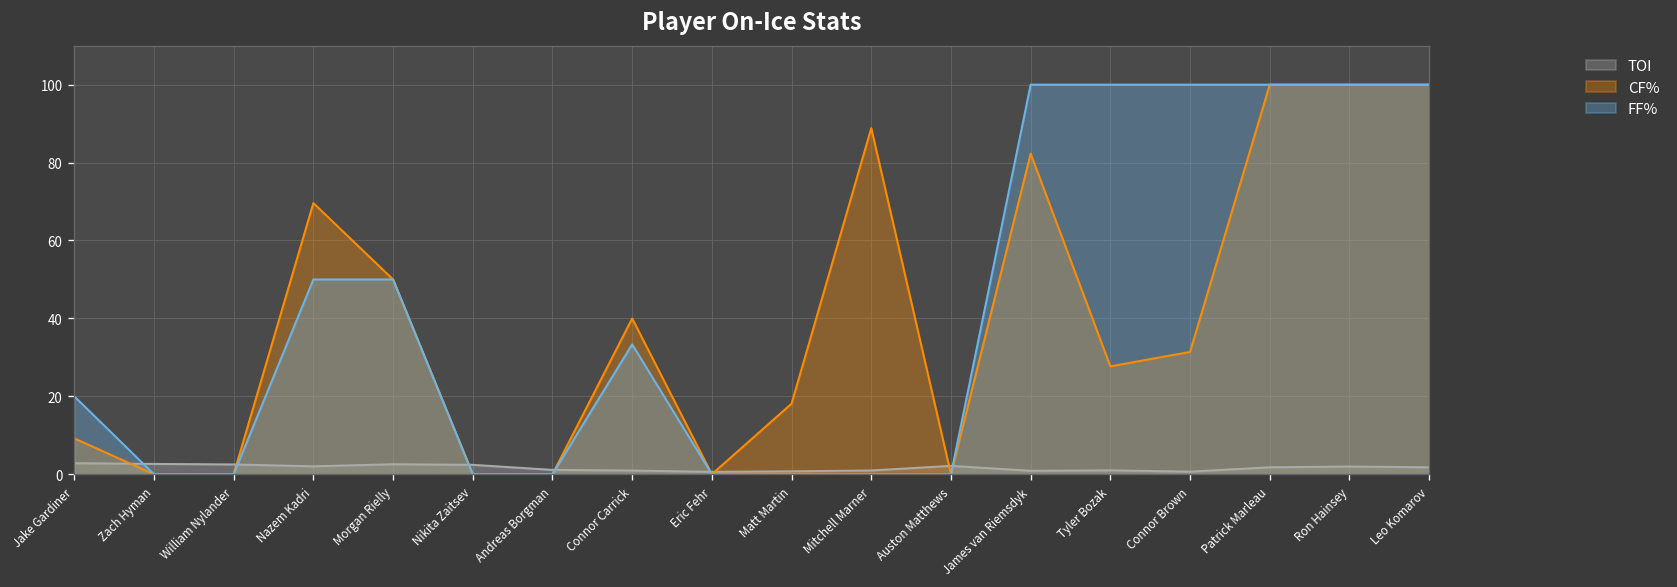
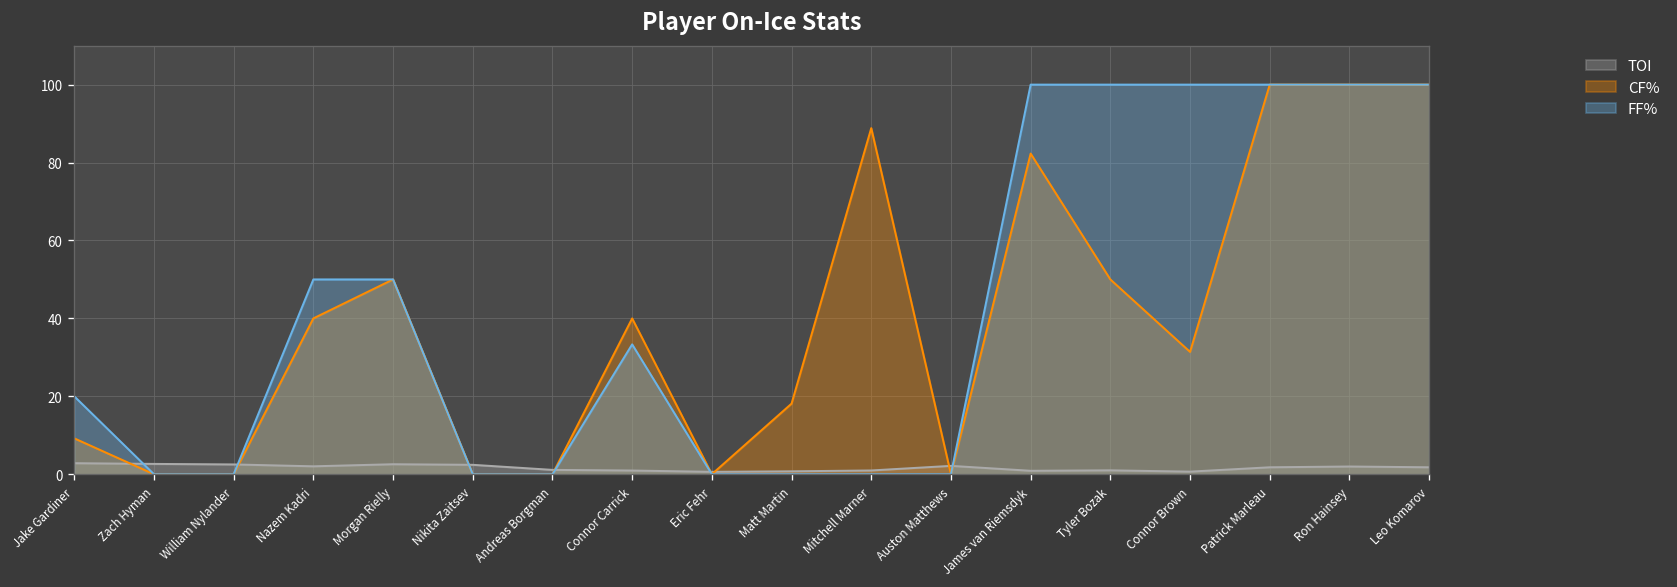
CF%, Nazem Kadri: 70 -> 40
CF%, Tyler Bozak: 28 -> 50
